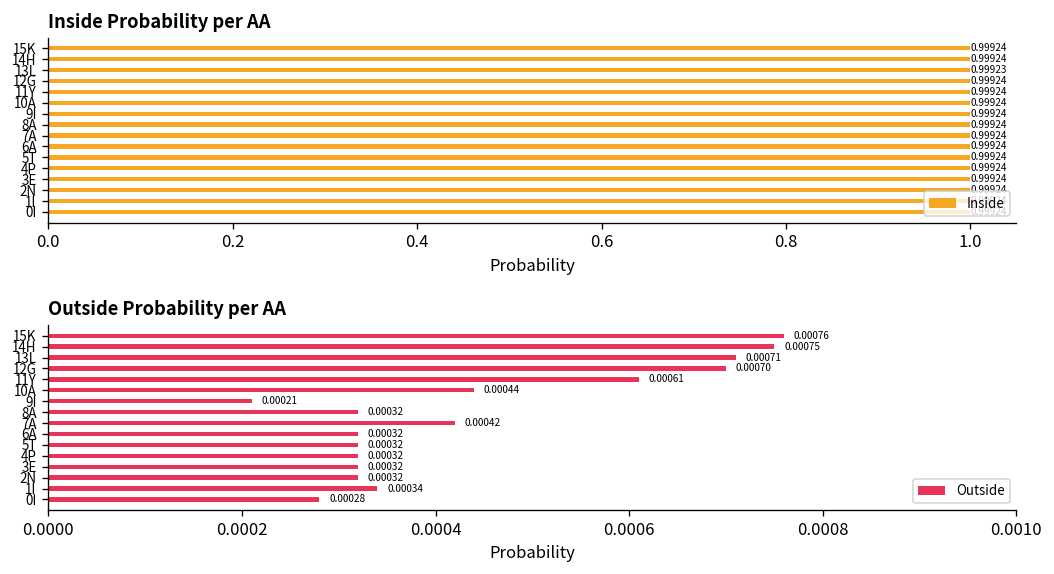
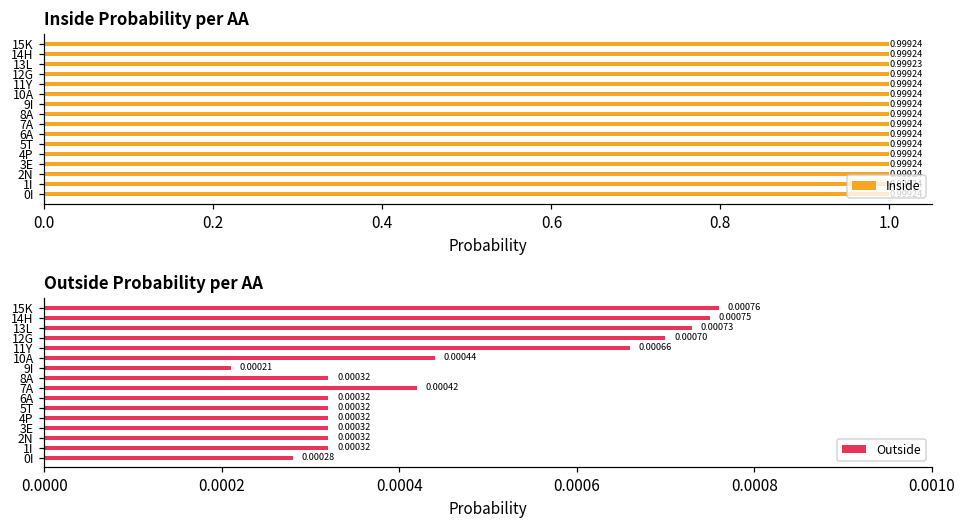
Outside Probability per AA, 13L: 0.00071 -> 0.00073
Outside Probability per AA, 11Y: 0.00061 -> 0.00066
Outside Probability per AA, 1I: 0.00034 -> 0.00032
